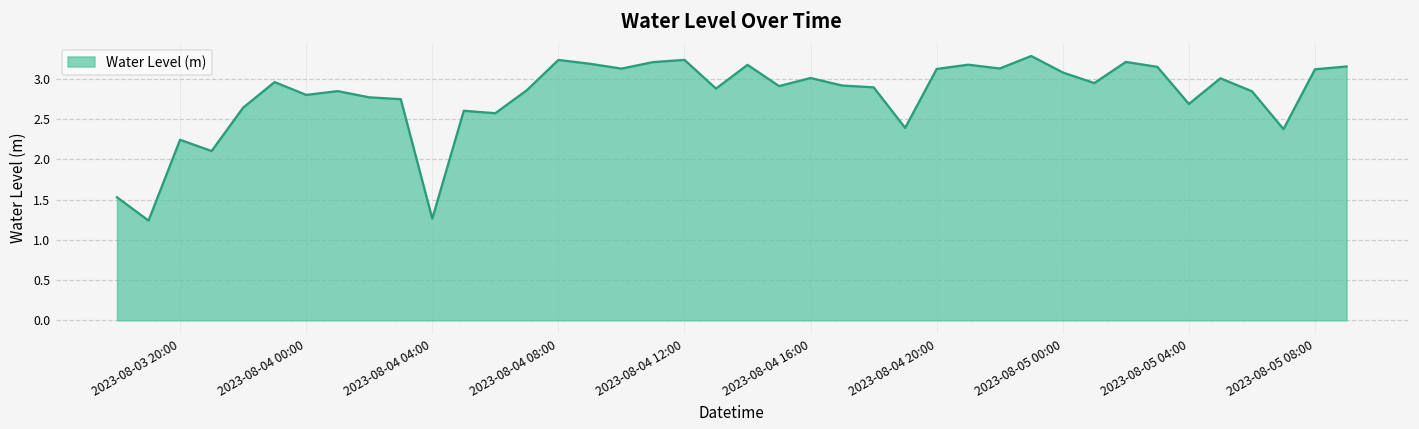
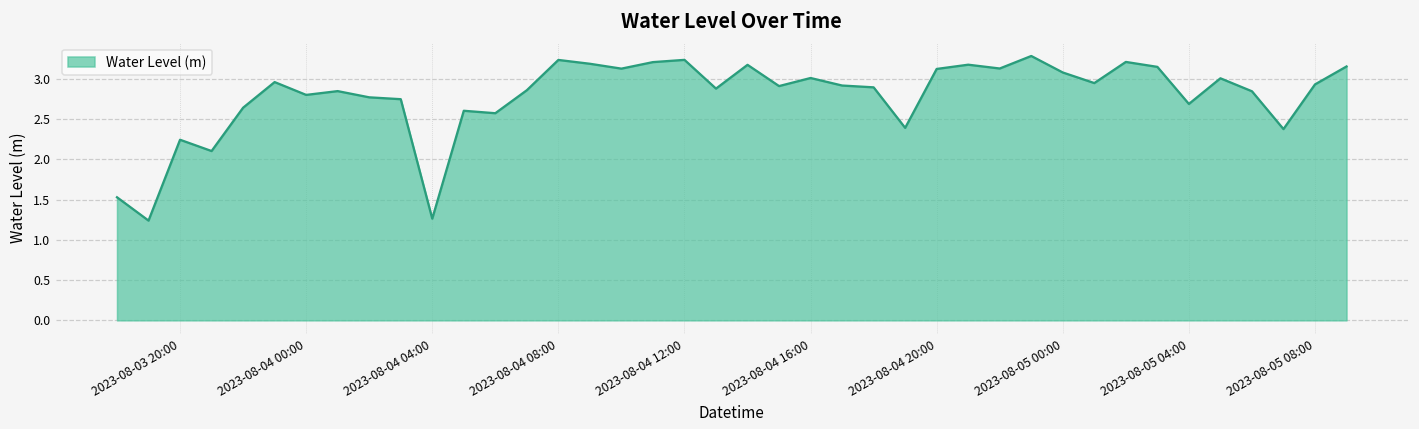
2023-08-05 08:00: 3.1 -> 2.9
